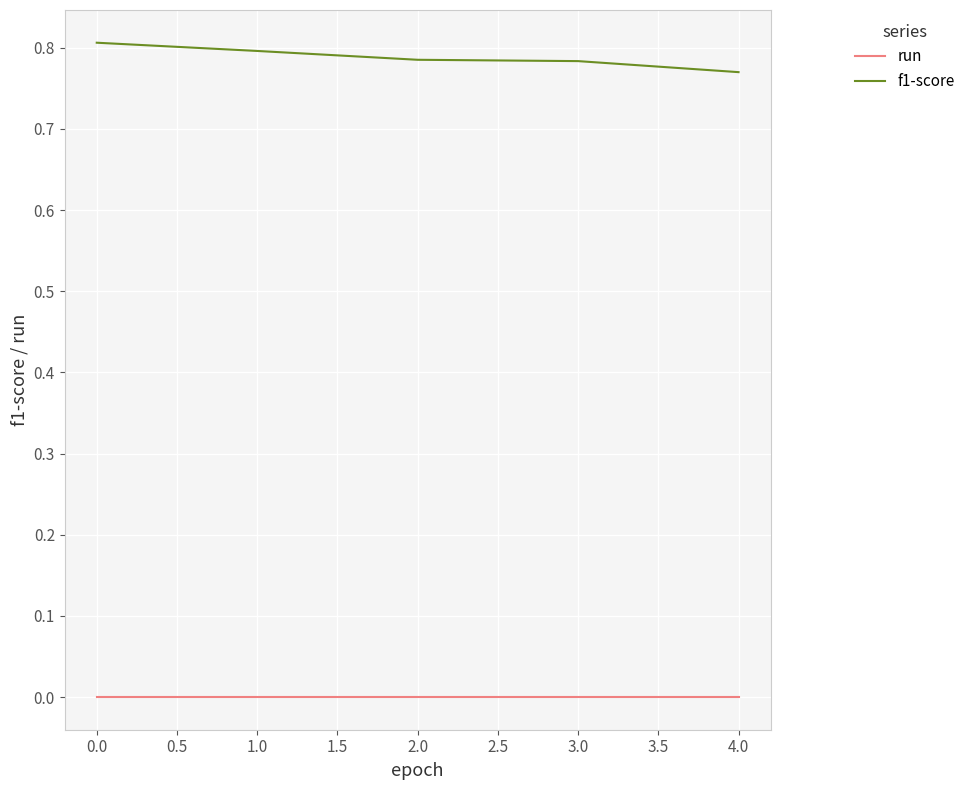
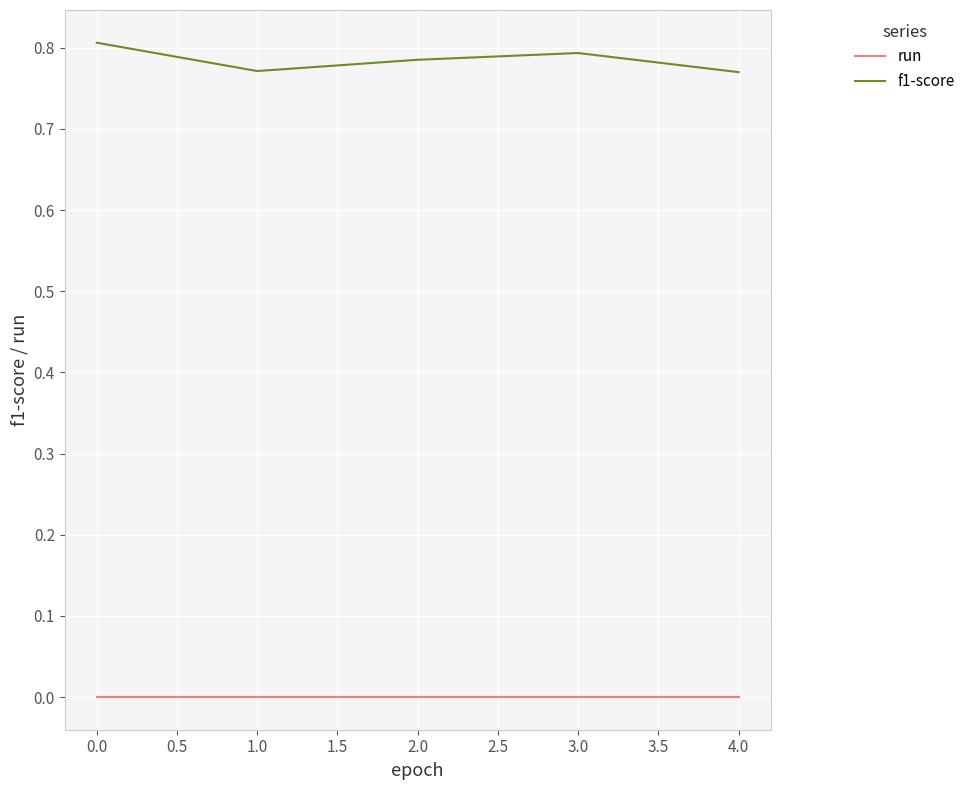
f1-score, 1.0: 0.80 -> 0.77
f1-score, 3.0: 0.78 -> 0.79
